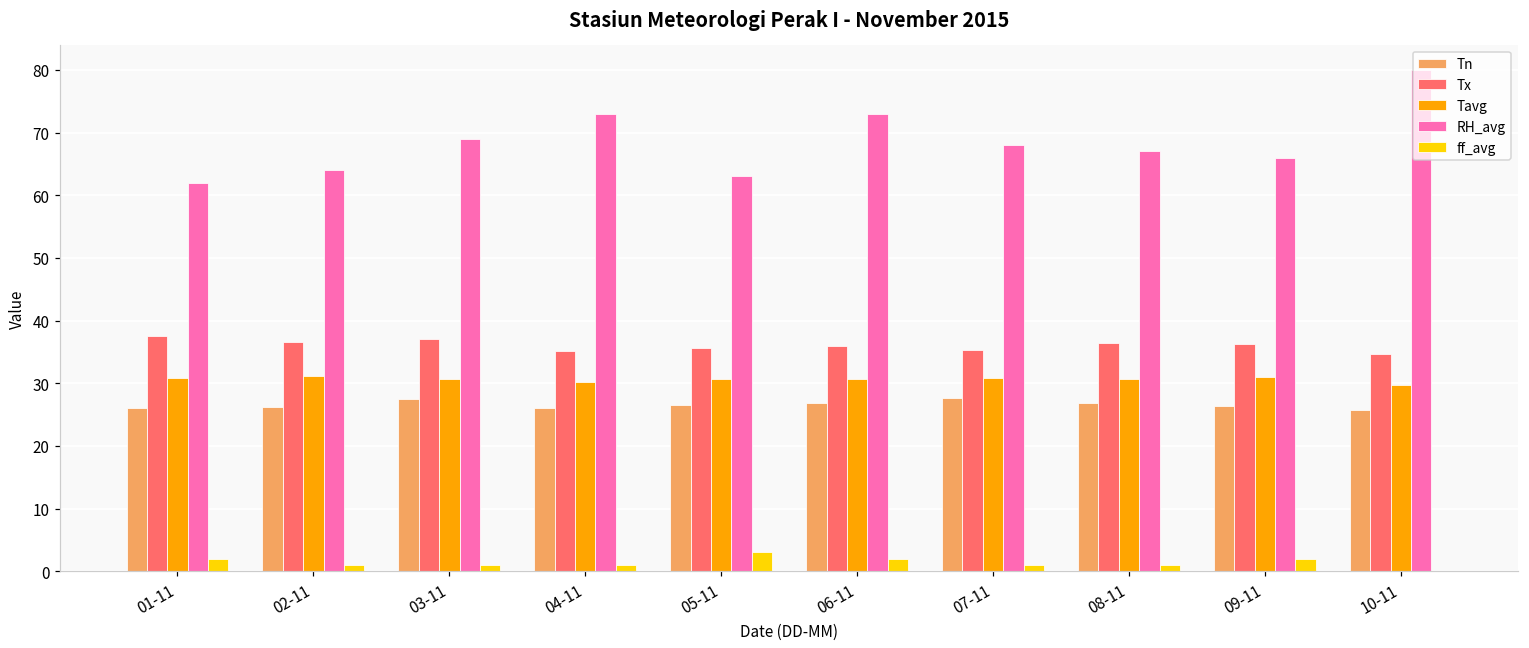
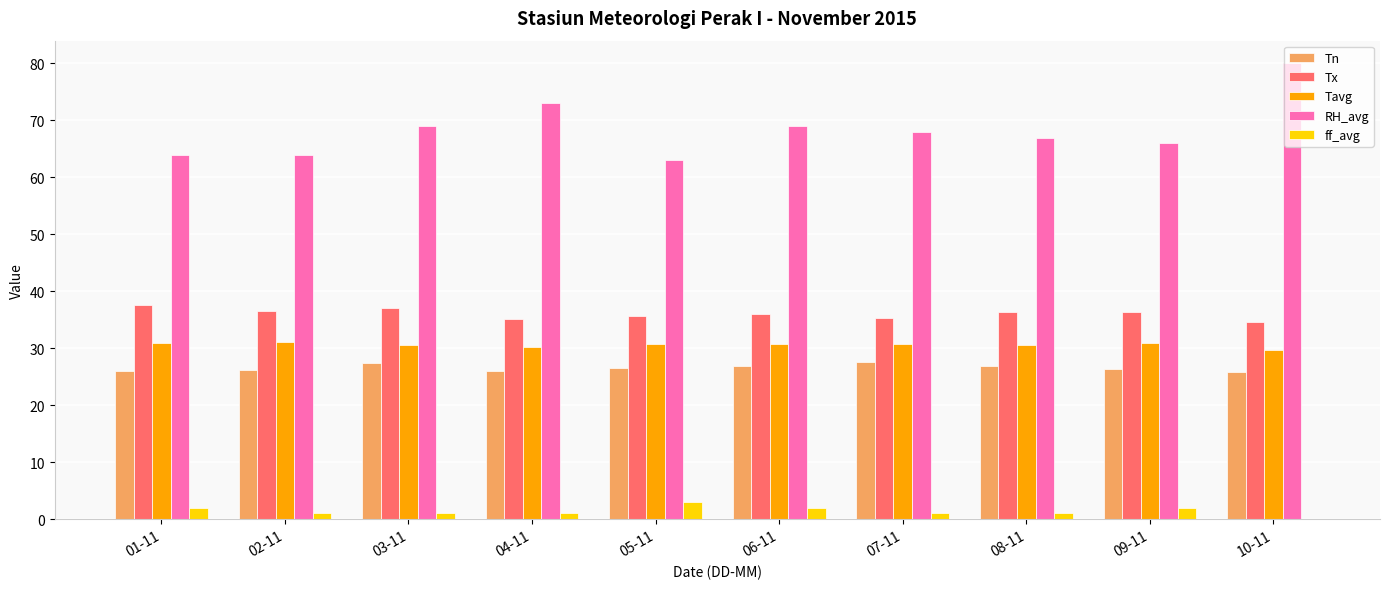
RH_avg, 01-11: 62 -> 64
RH_avg, 06-11: 73 -> 69
